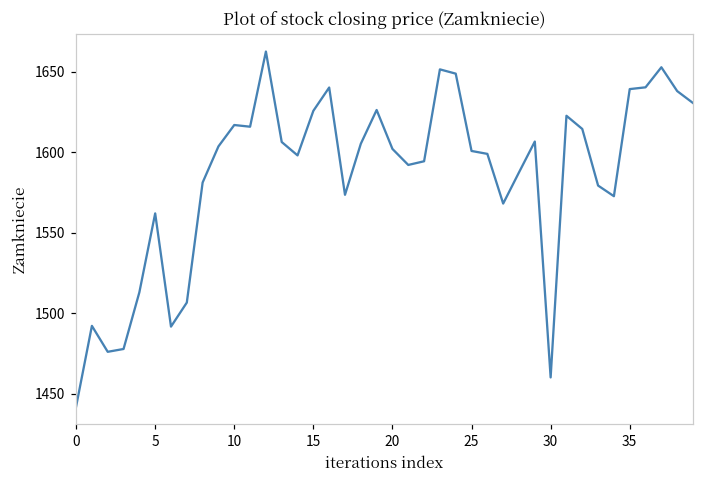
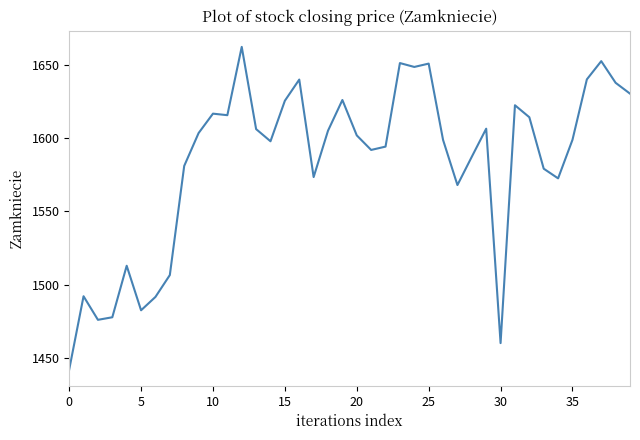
5: 1562 -> 1482
25: 1601 -> 1651
35: 1639 -> 1599
